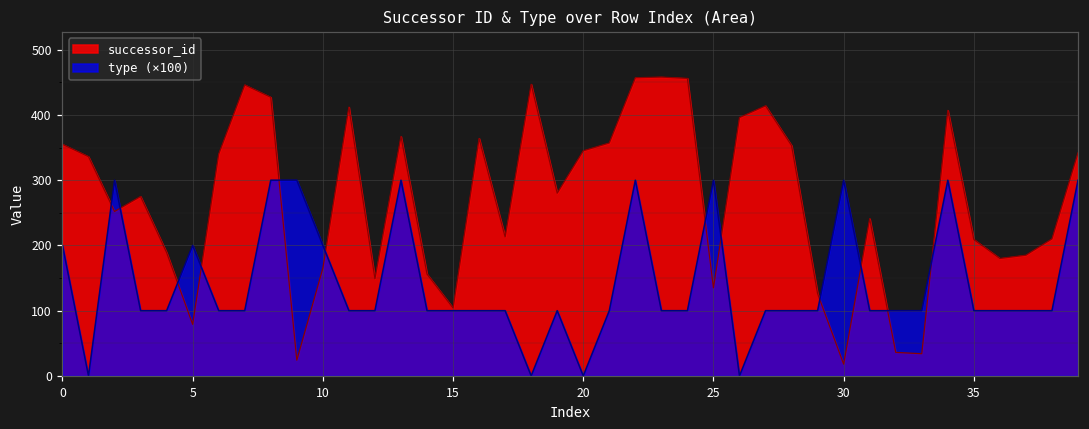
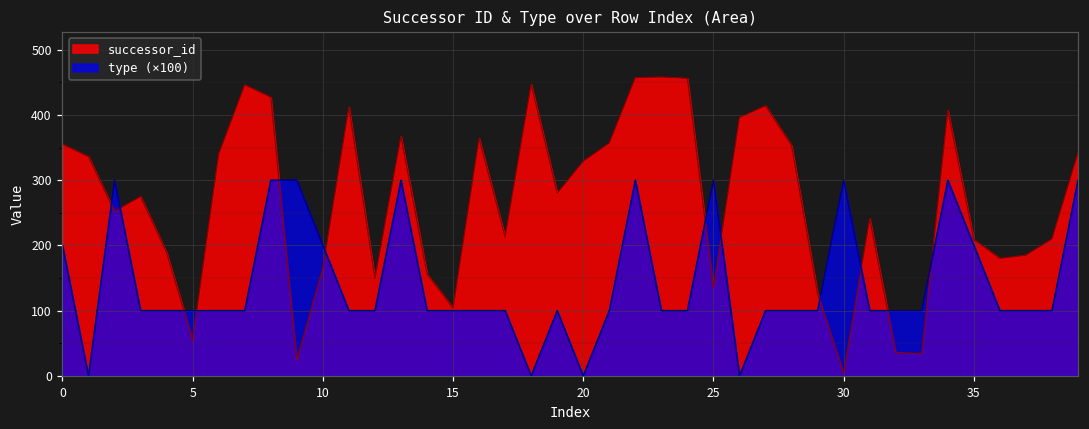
successor_id, 5: 80 -> 60
type (×100), 5: 200 -> 100
successor_id, 20: 350 -> 330
successor_id, 30: 20 -> 0
type (×100), 35: 100 -> 200
